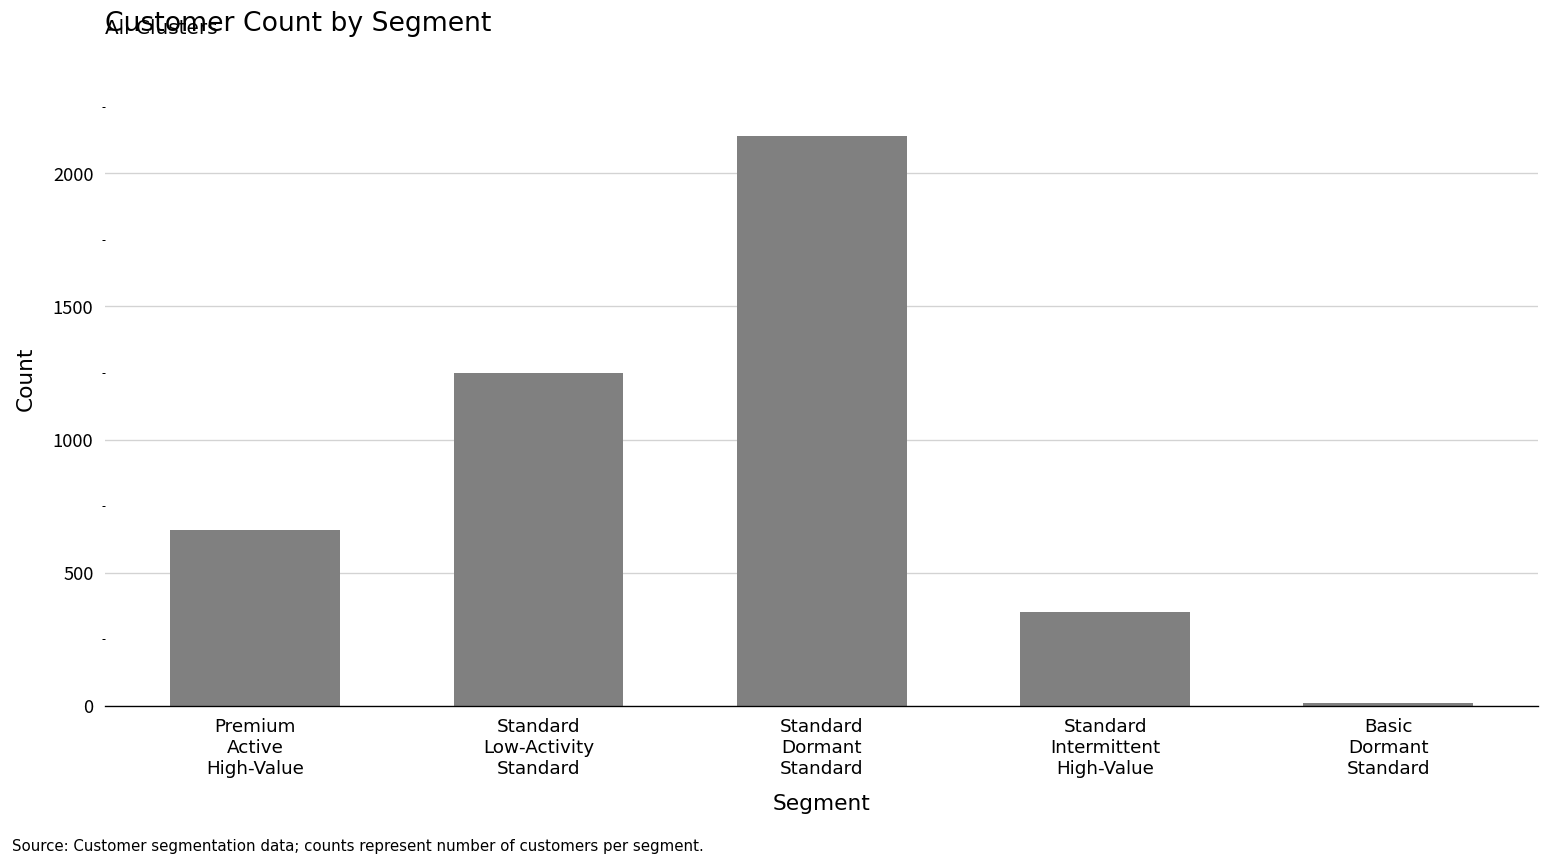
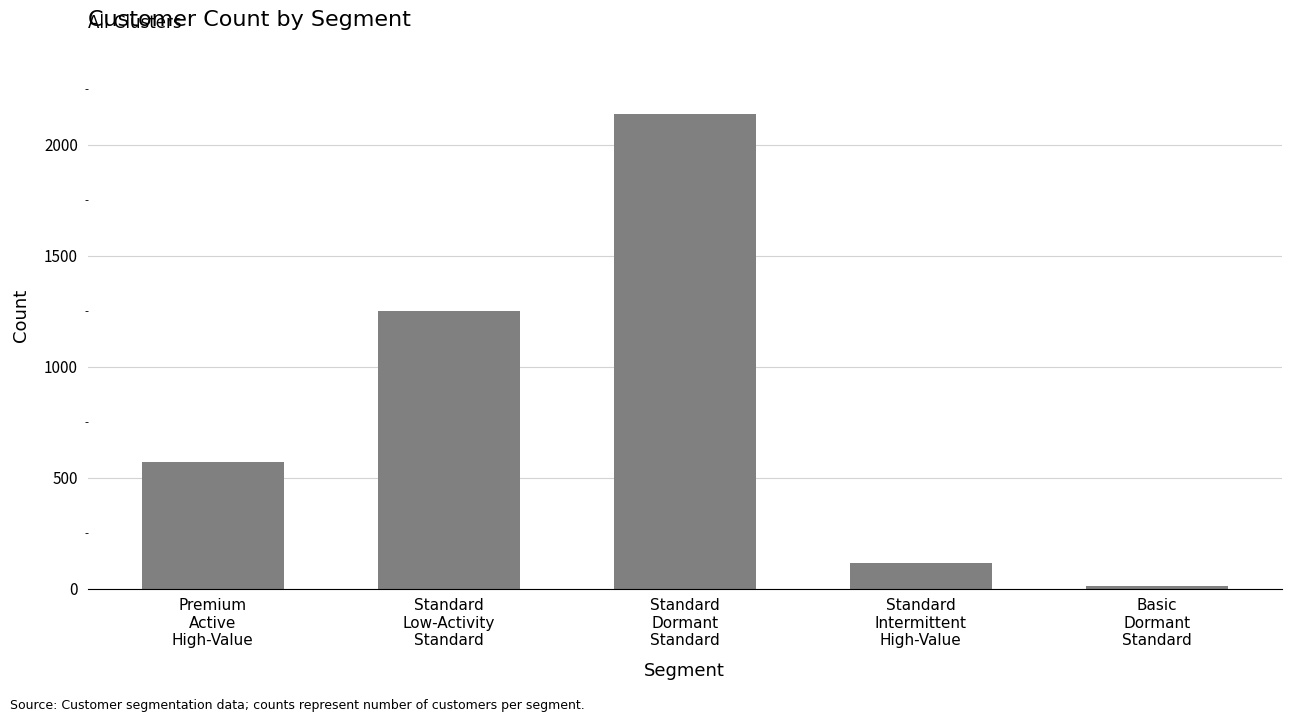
Premium Active High-Value: 660 -> 570
Standard Intermittent High-Value: 350 -> 120
